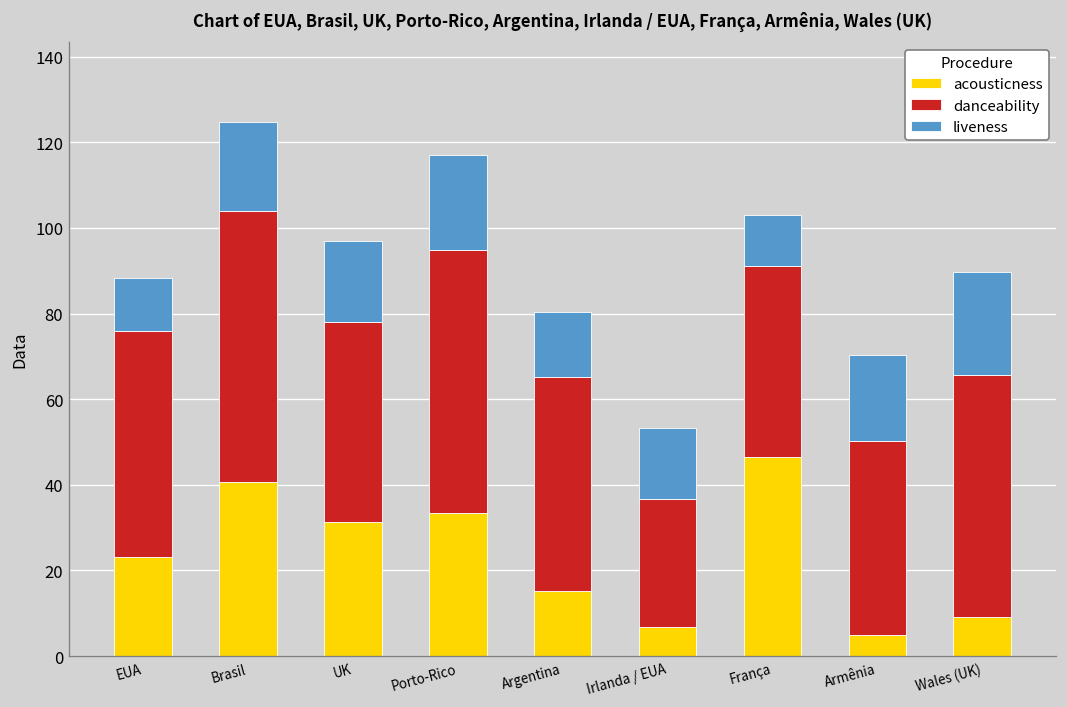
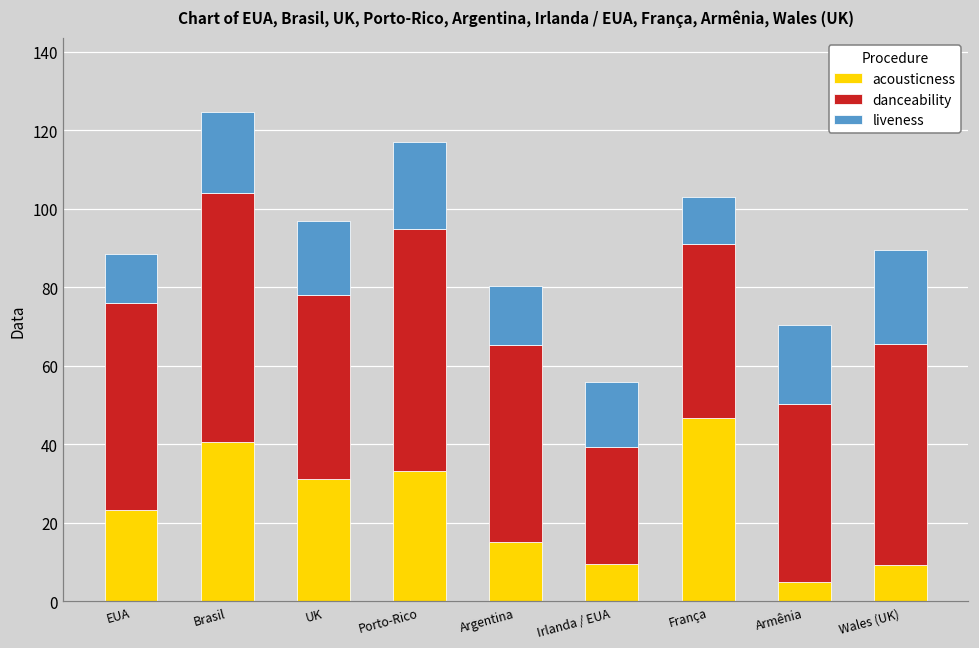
acousticness, Irlanda / EUA: 7 -> 9
